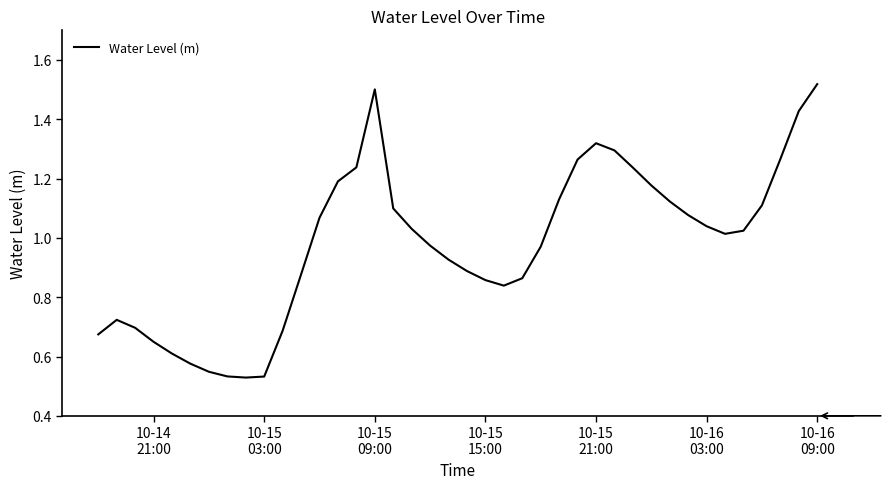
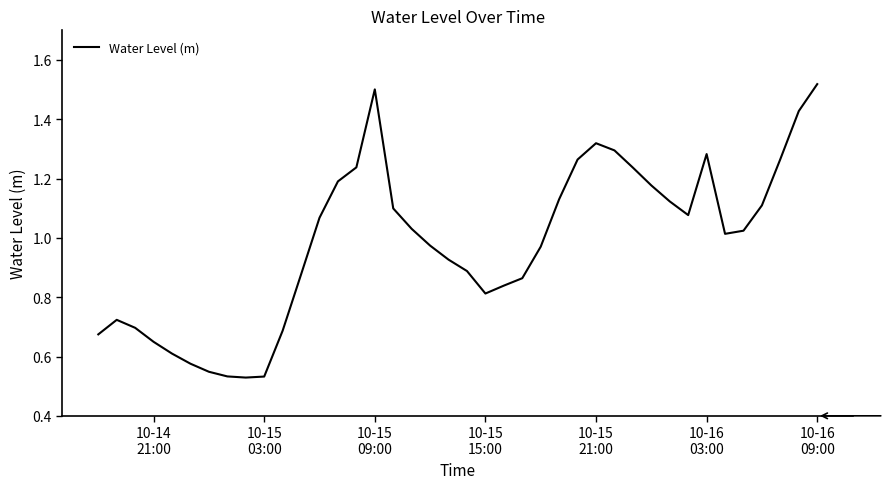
10-15 15:00: 0.86 -> 0.81
10-16 03:00: 1.04 -> 1.28
